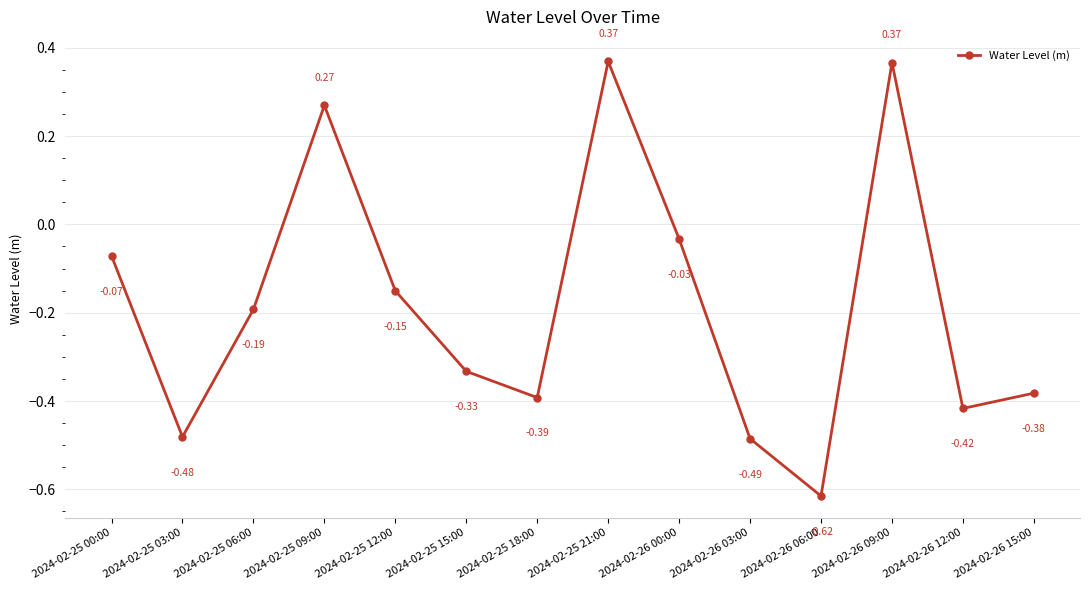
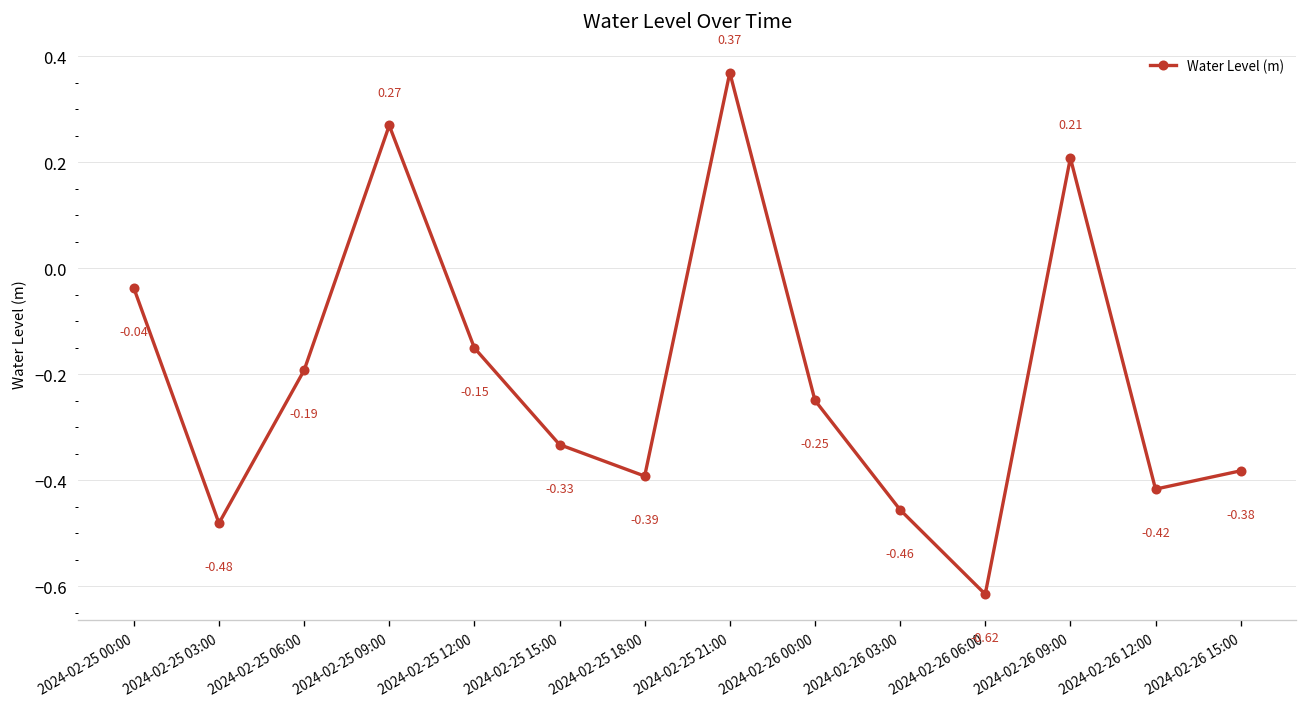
2024-02-25 00:00: -0.07 -> -0.04
2024-02-26 00:00: -0.03 -> -0.25
2024-02-26 03:00: -0.49 -> -0.46
2024-02-26 09:00: 0.37 -> 0.21
